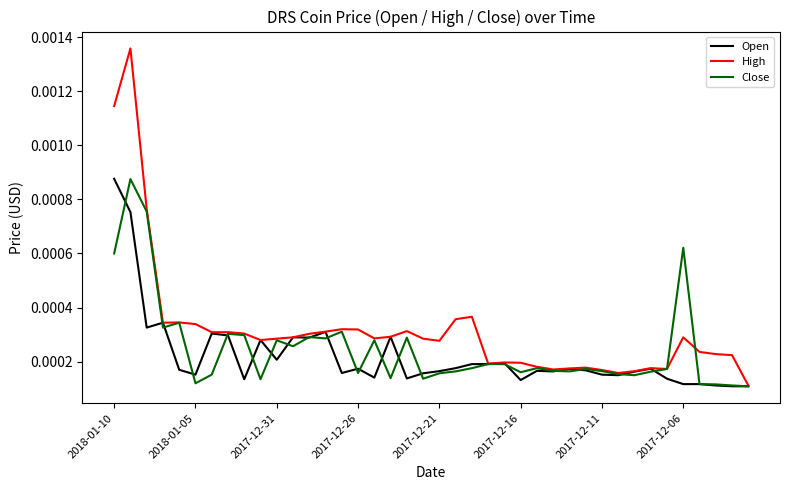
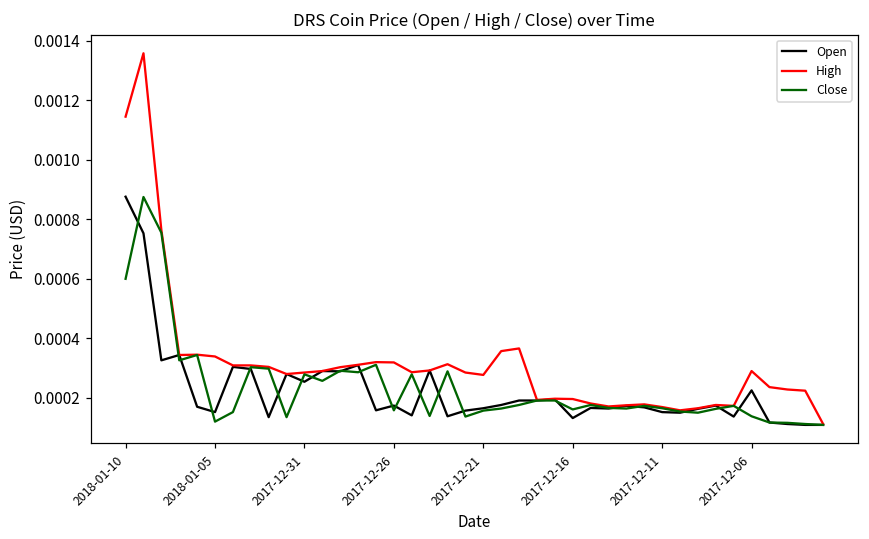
Open, 2017-12-31: 0.00021 -> 0.00025
Open, 2017-12-06: 0.00012 -> 0.00023
Close, 2017-12-06: 0.00062 -> 0.00014
